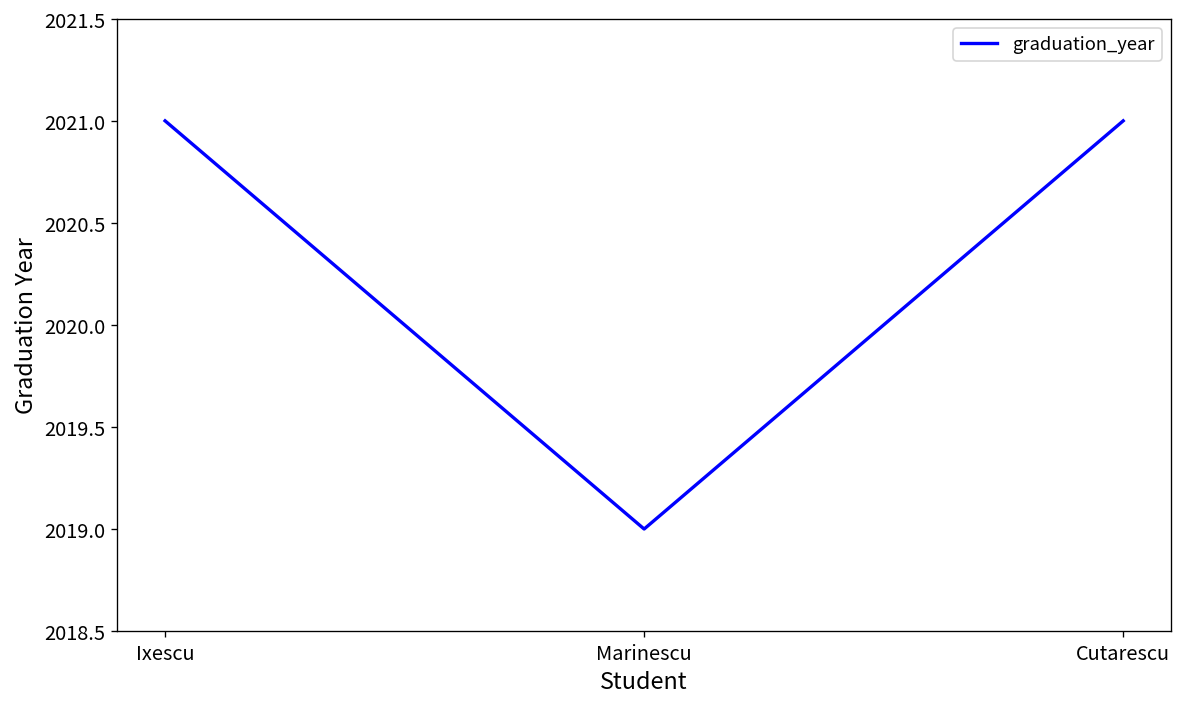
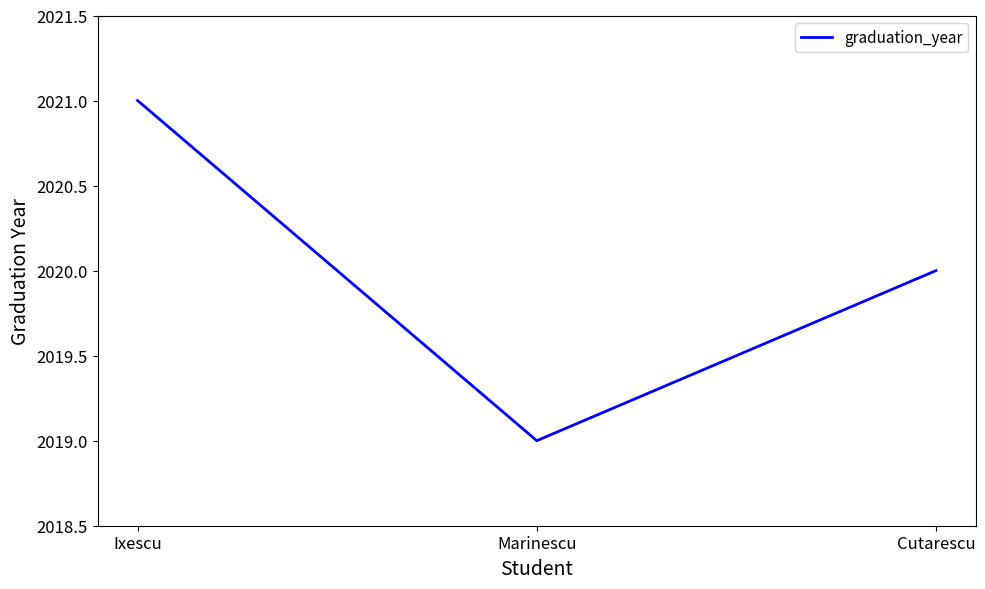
Cutarescu: 2021 -> 2020
